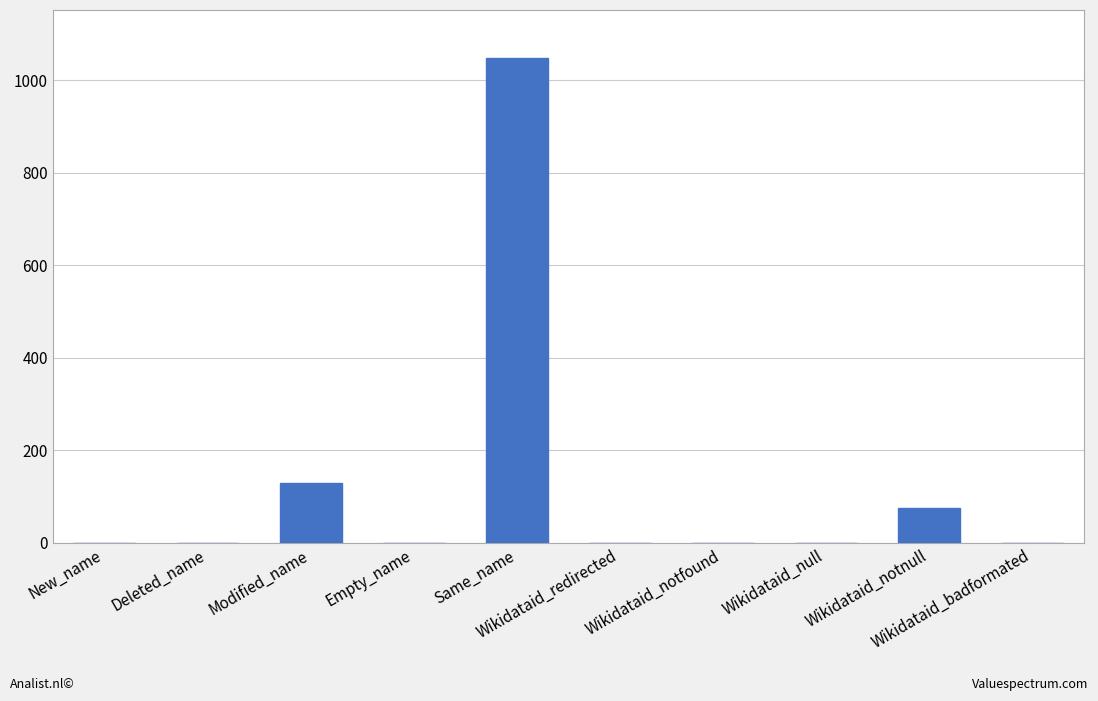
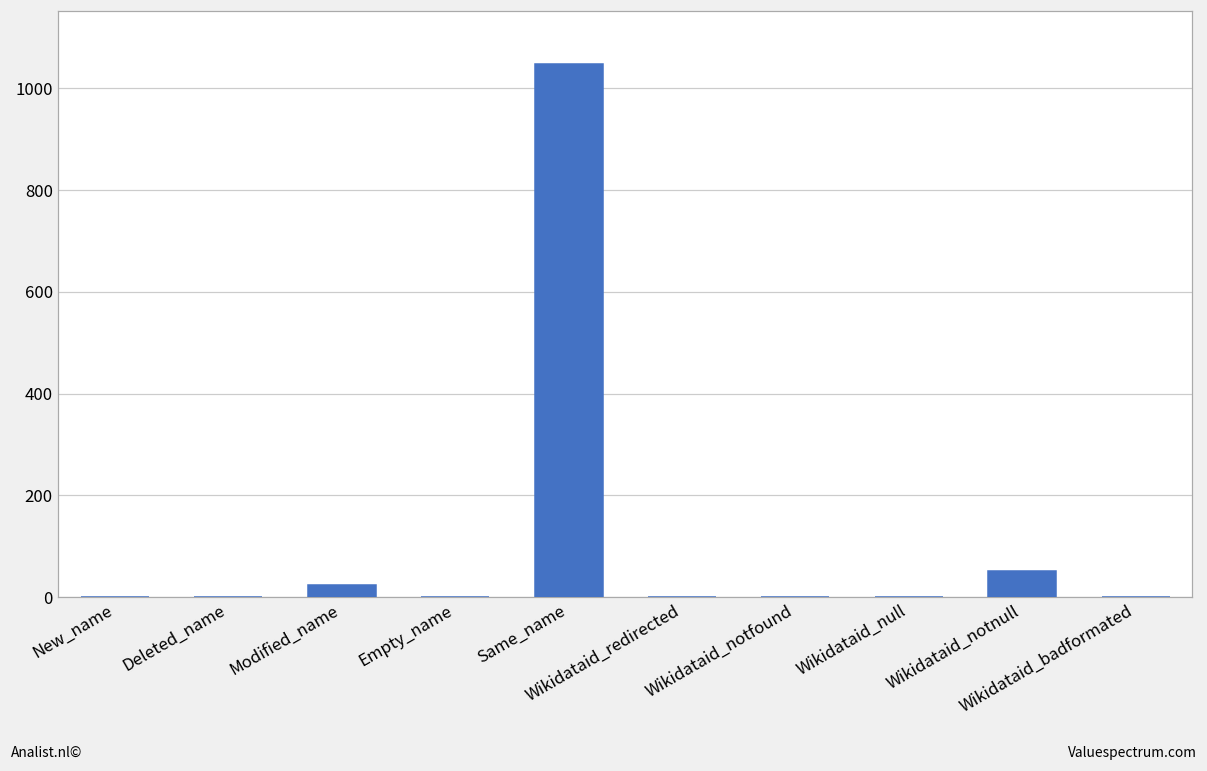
Modified_name: 130 -> 20
Wikidataid_notnull: 80 -> 50
